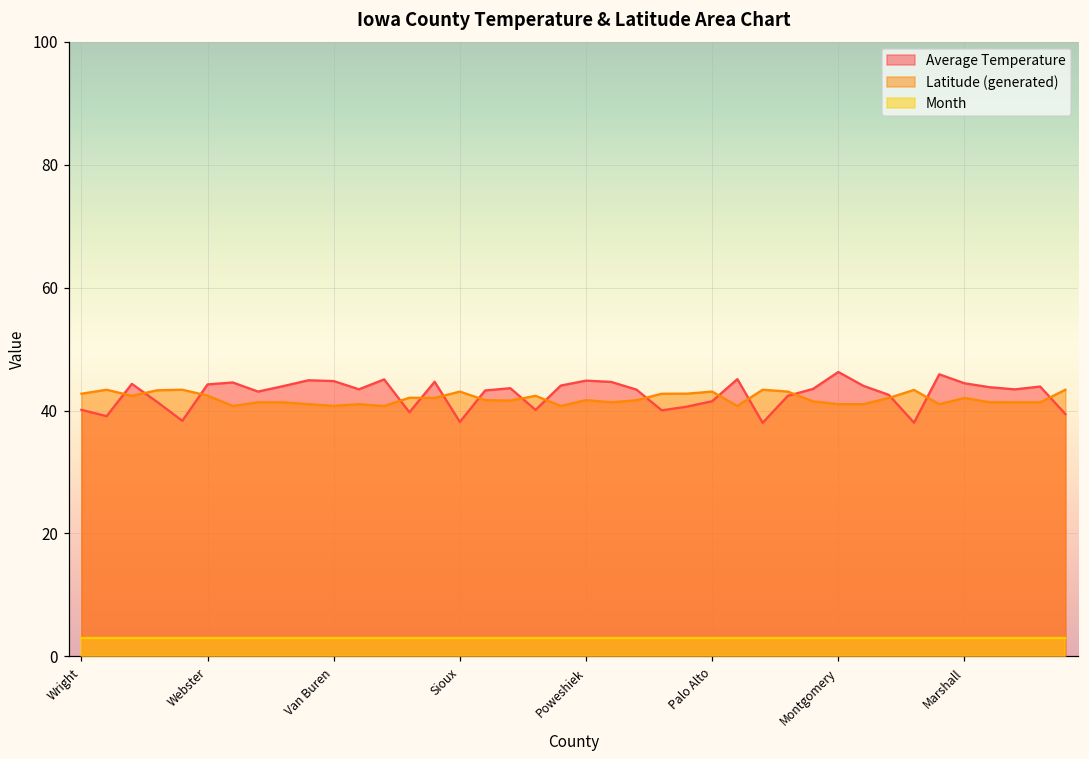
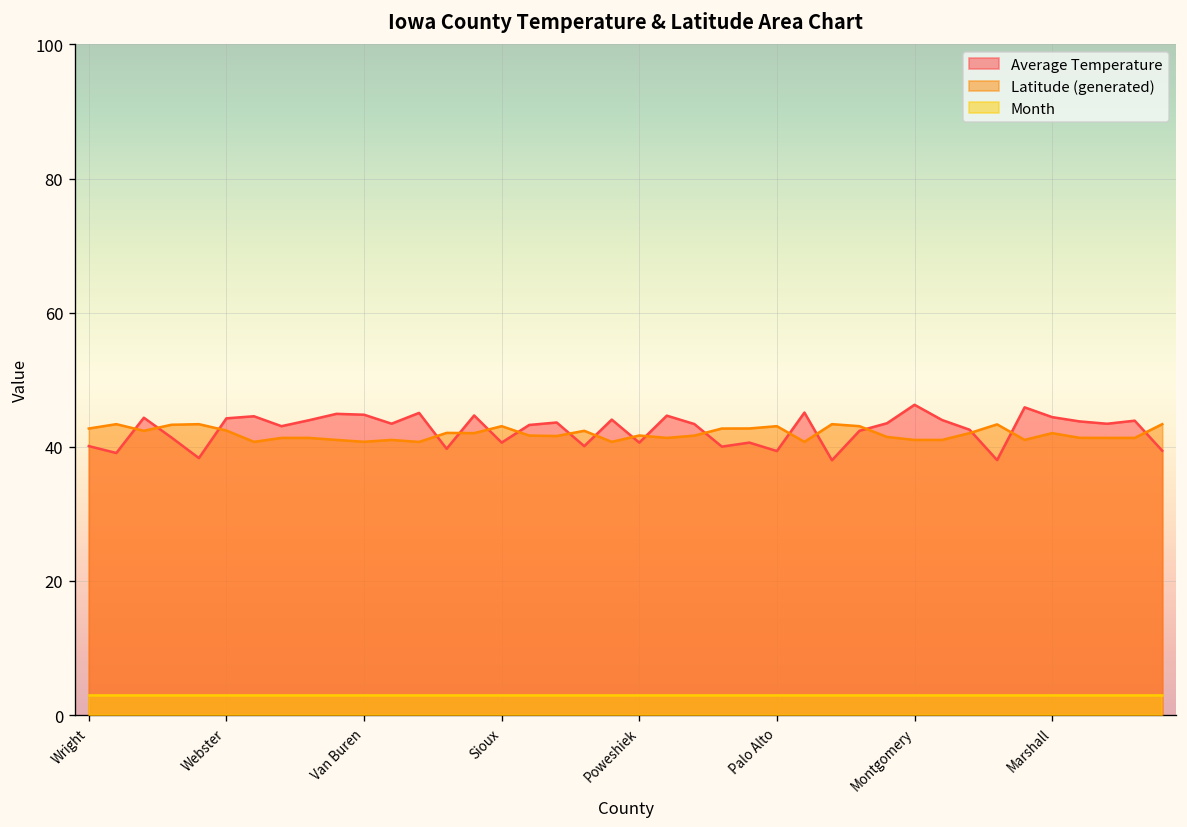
Average Temperature, Sioux: 38 -> 41
Average Temperature, Poweshiek: 45 -> 41
Average Temperature, Palo Alto: 42 -> 39
